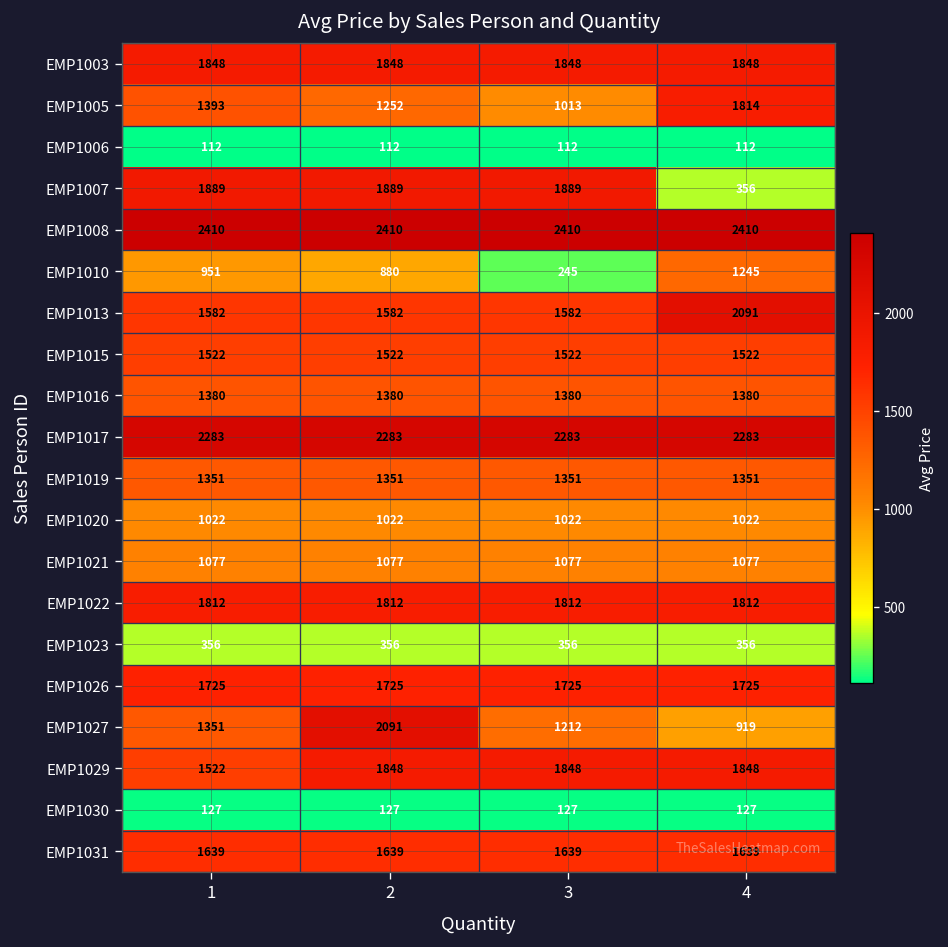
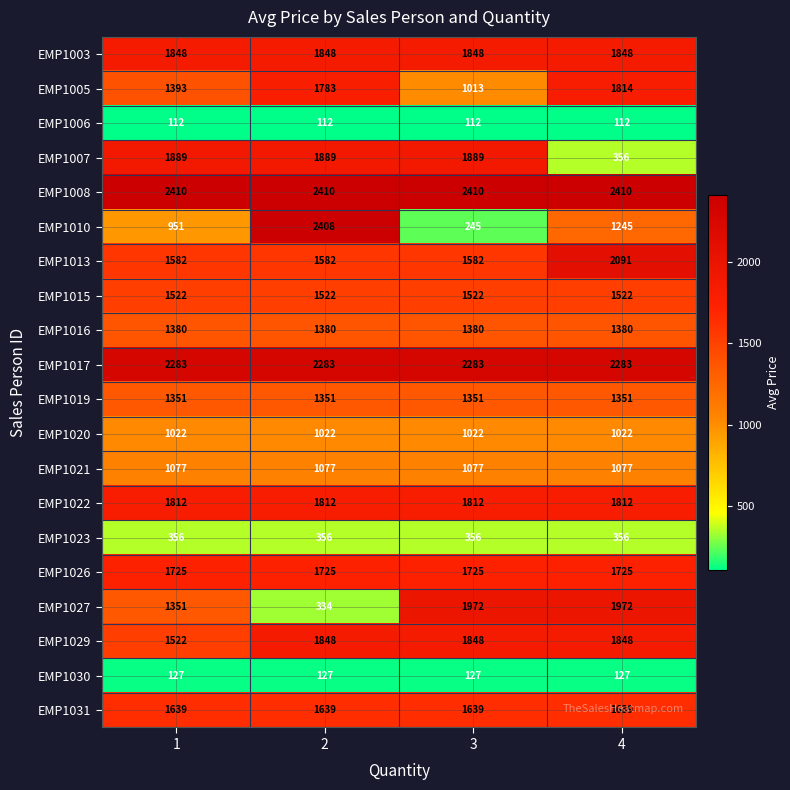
EMP1005, 2: 1252 -> 1783
EMP1010, 2: 880 -> 2408
EMP1027, 2: 2091 -> 334
EMP1027, 3: 1212 -> 1972
EMP1027, 4: 919 -> 1972
